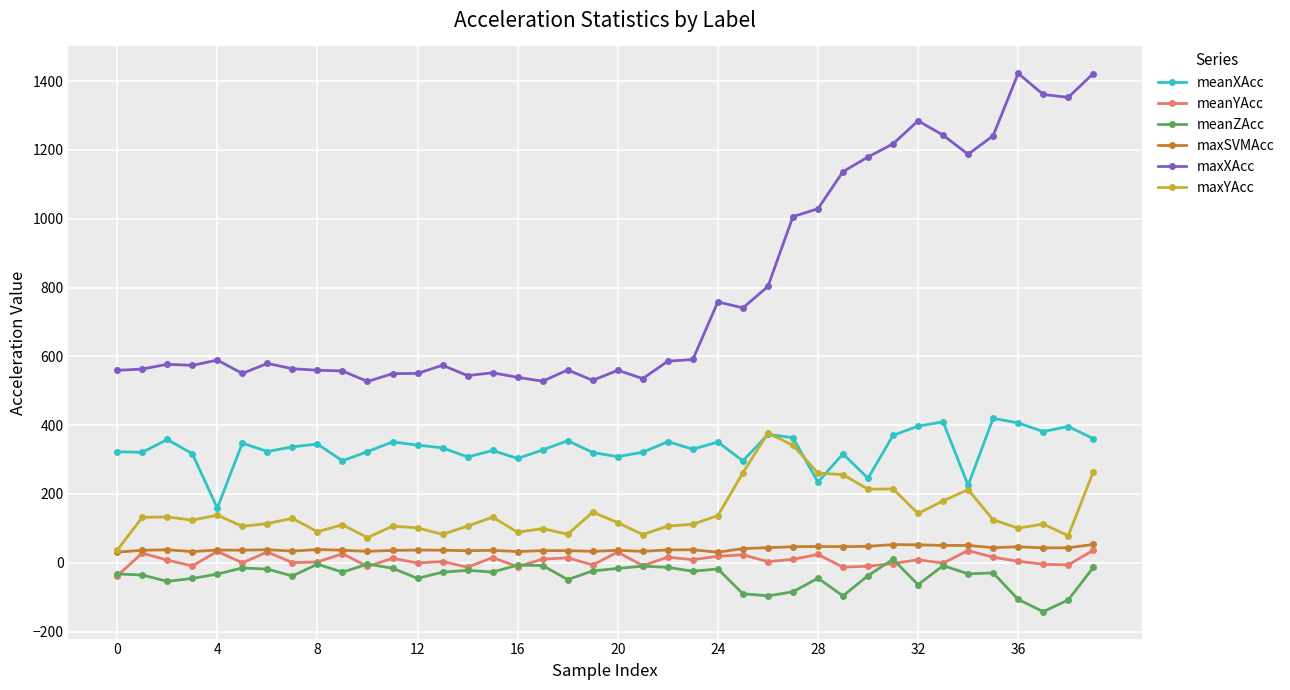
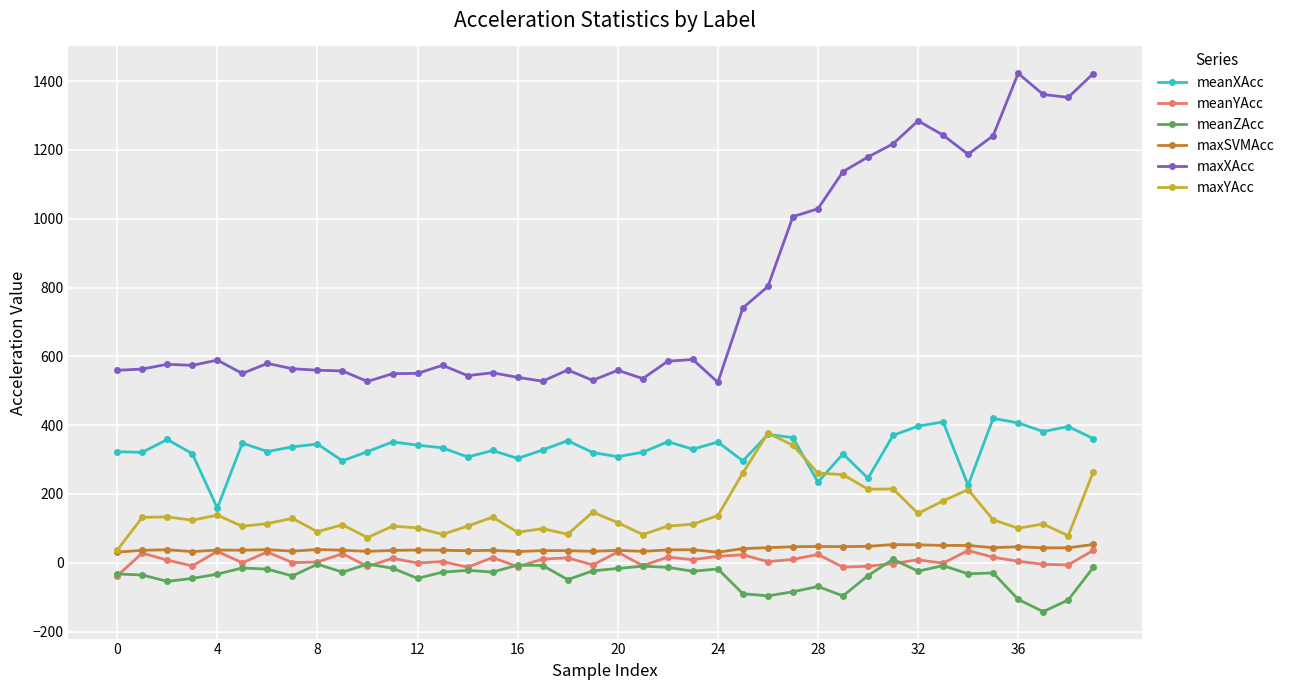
maxXAcc, 24: 760 -> 520
meanZAcc, 28: -40 -> -70
meanZAcc, 32: -60 -> -20
